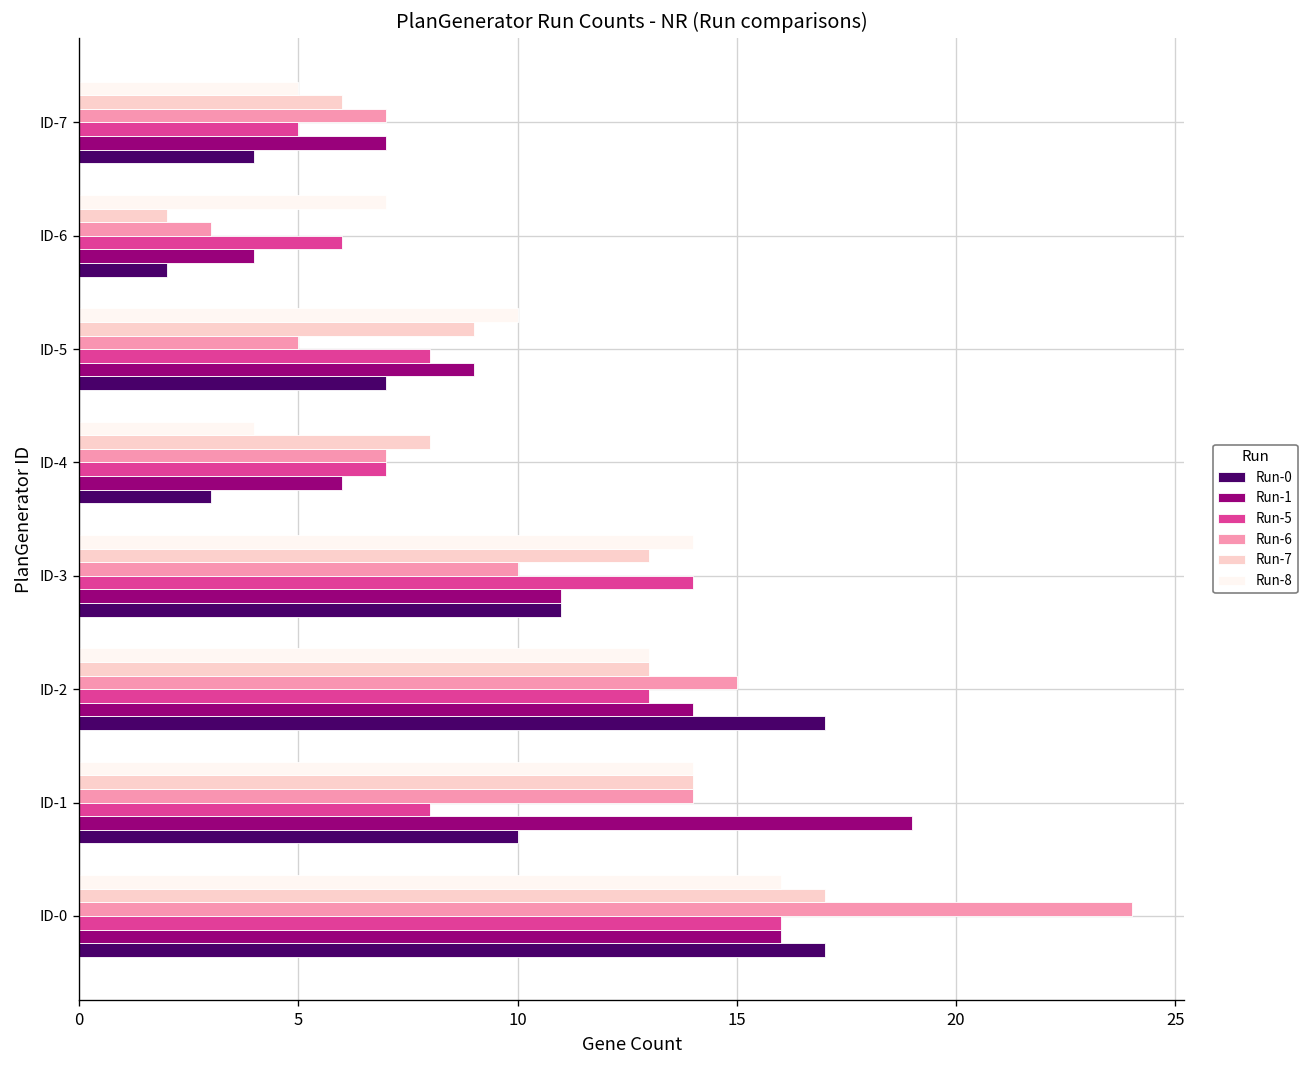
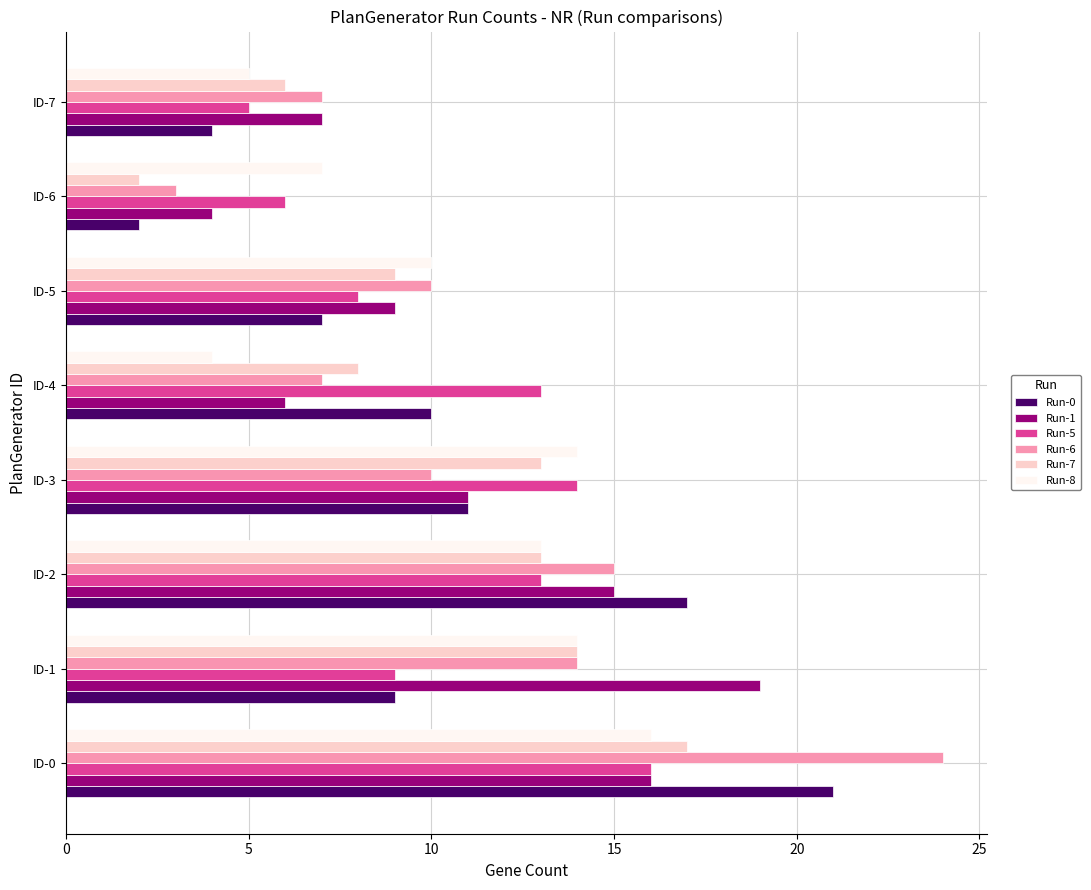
Run-6, ID-5: 5 -> 10
Run-5, ID-4: 7 -> 13
Run-0, ID-4: 3 -> 10
Run-1, ID-2: 14 -> 15
Run-5, ID-1: 8 -> 9
Run-0, ID-1: 10 -> 9
Run-0, ID-0: 17 -> 21
